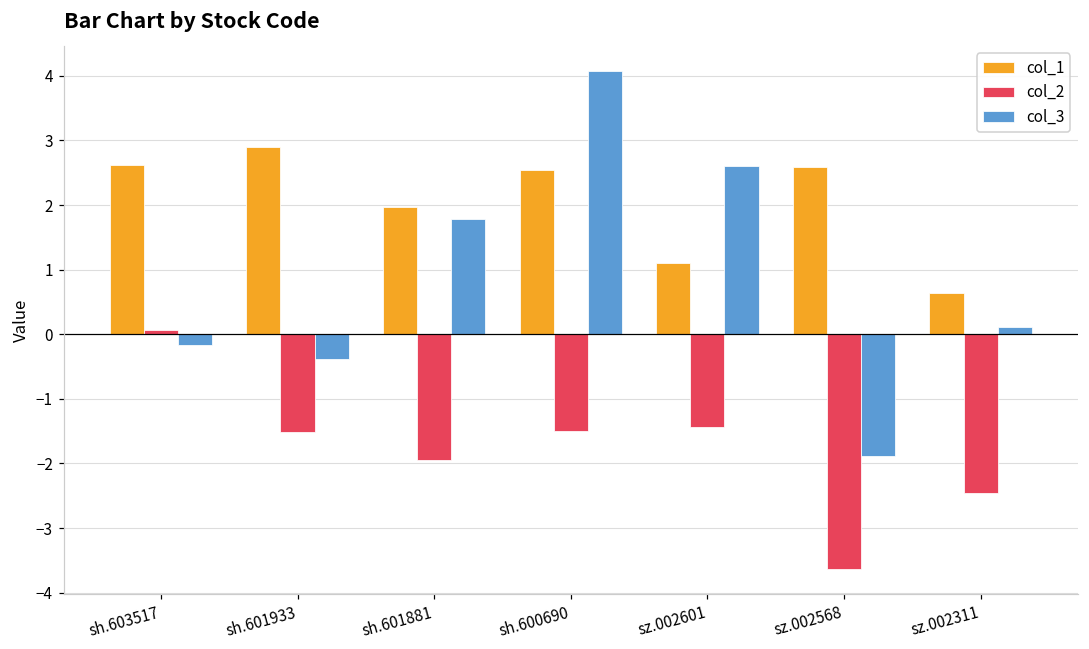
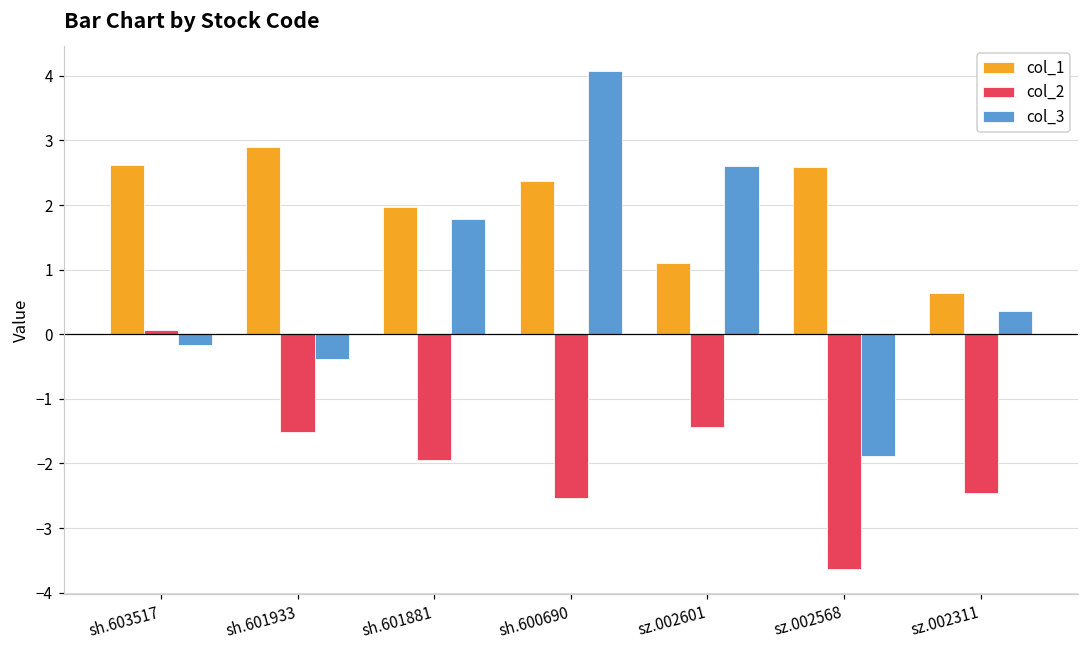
col_1, sh.600690: 2.6 -> 2.4
col_2, sh.600690: -1.5 -> -2.5
col_3, sz.002311: 0.1 -> 0.4
